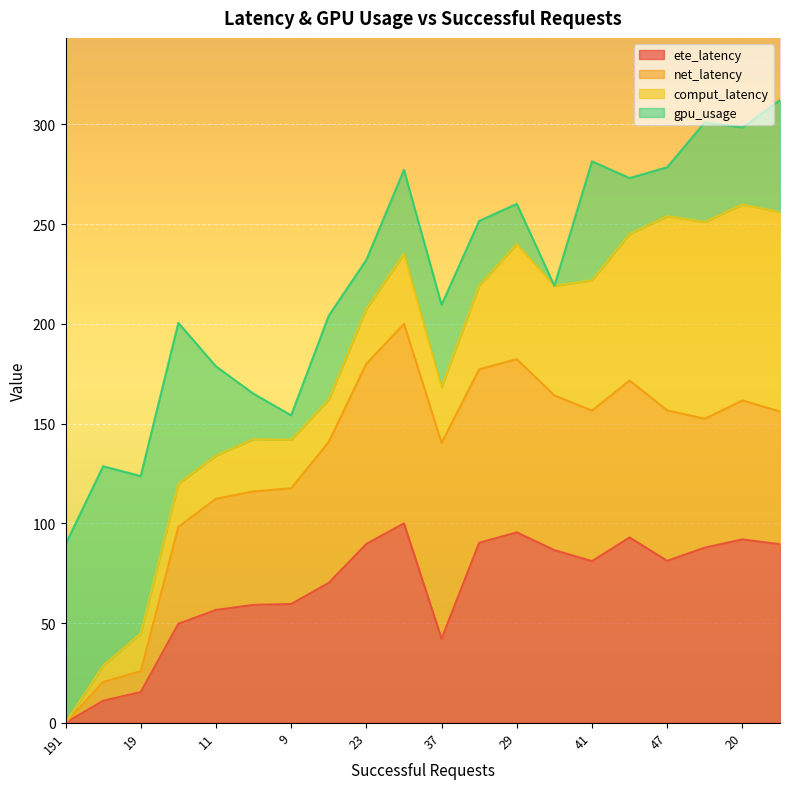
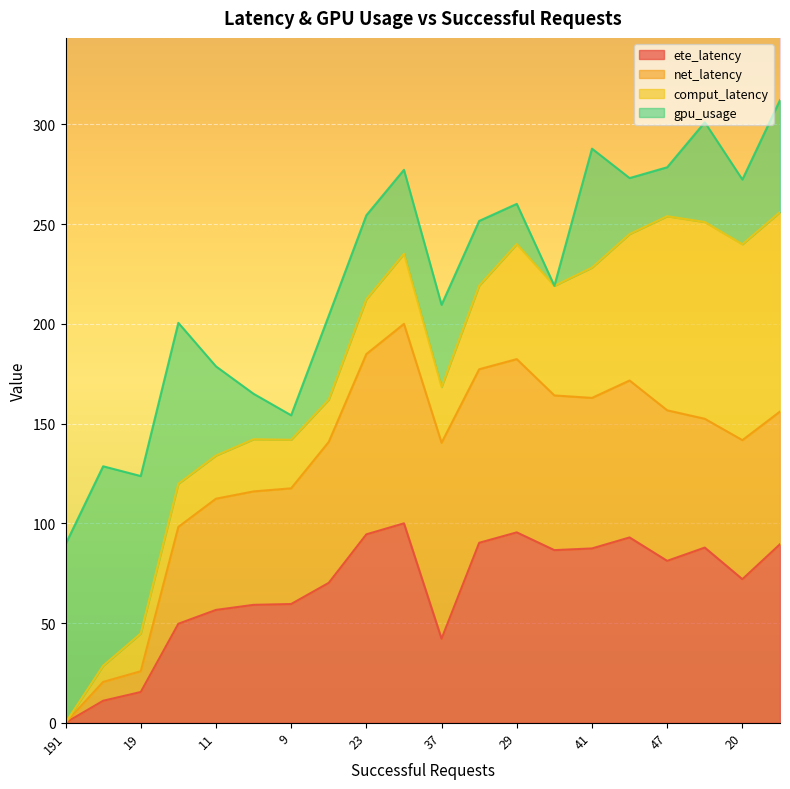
ete_latency, 23: 90 -> 94
gpu_usage, 23: 25 -> 42
ete_latency, 41: 81 -> 87
ete_latency, 20: 92 -> 72
gpu_usage, 20: 39 -> 32
